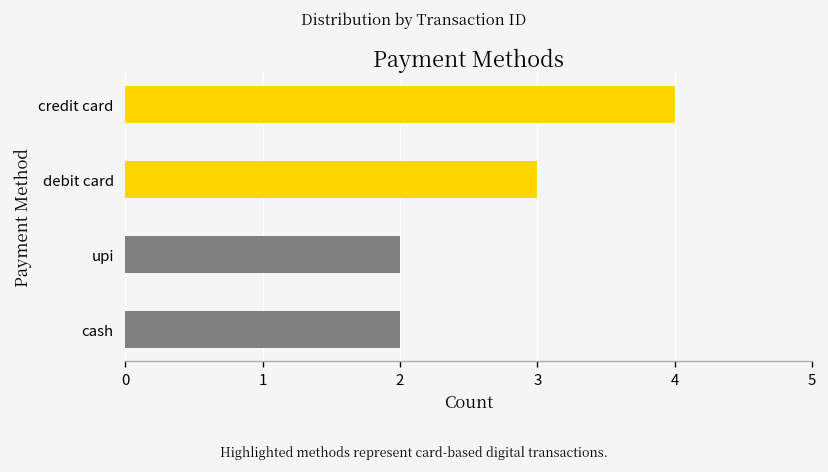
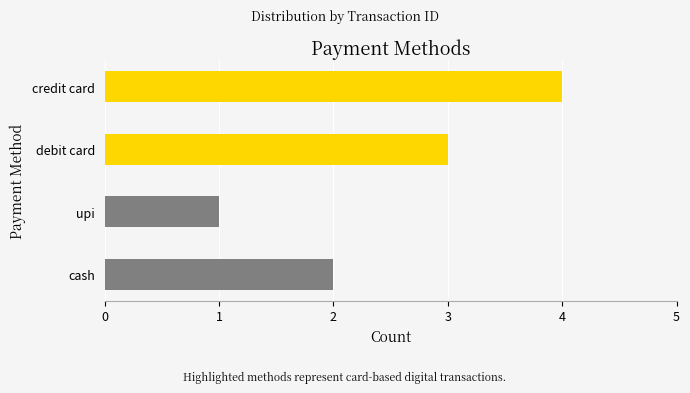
upi: 2 -> 1
